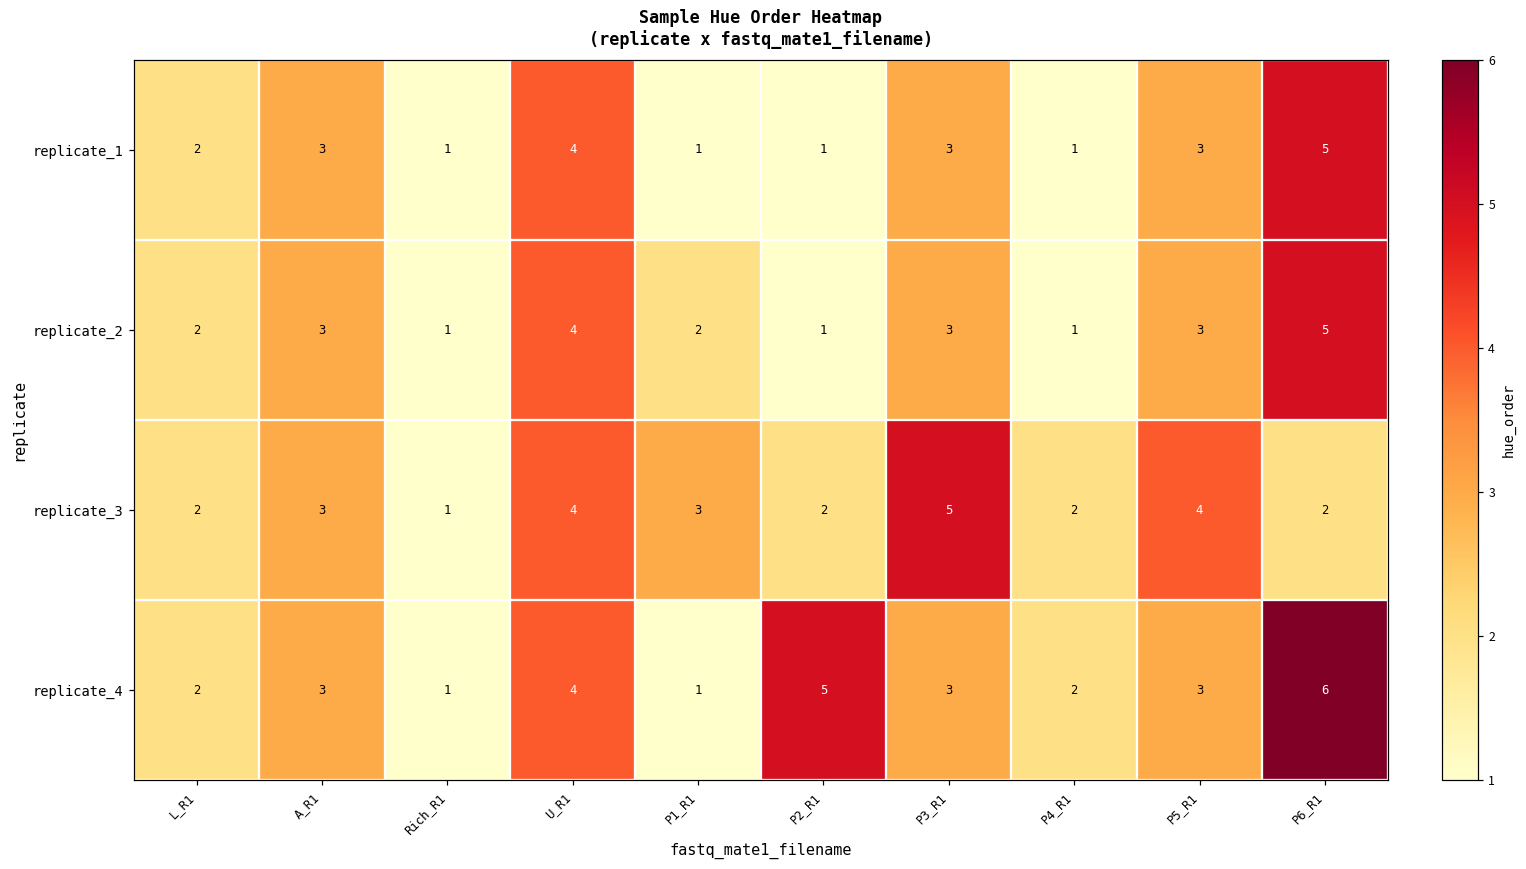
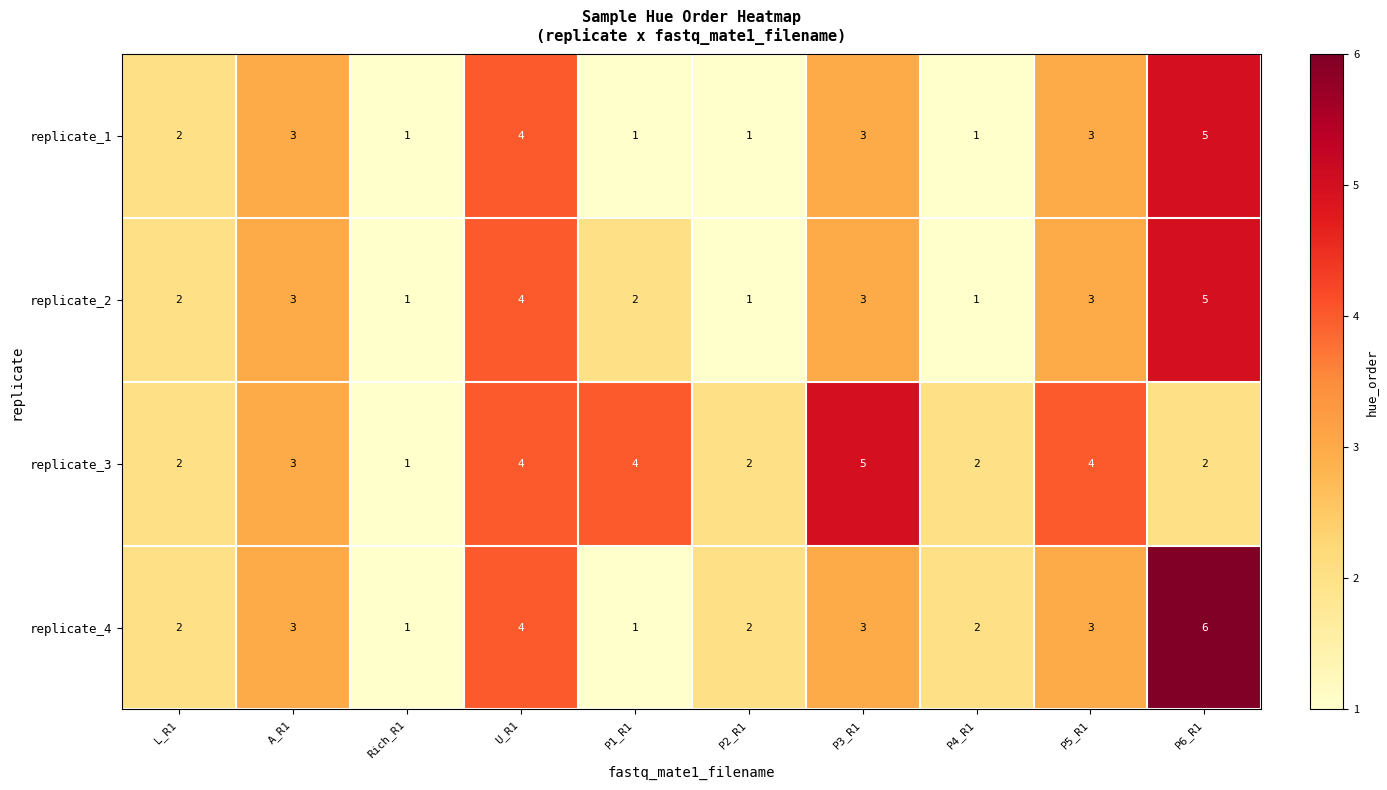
replicate_3, P1_R1: 3 -> 4
replicate_4, P2_R1: 5 -> 2
